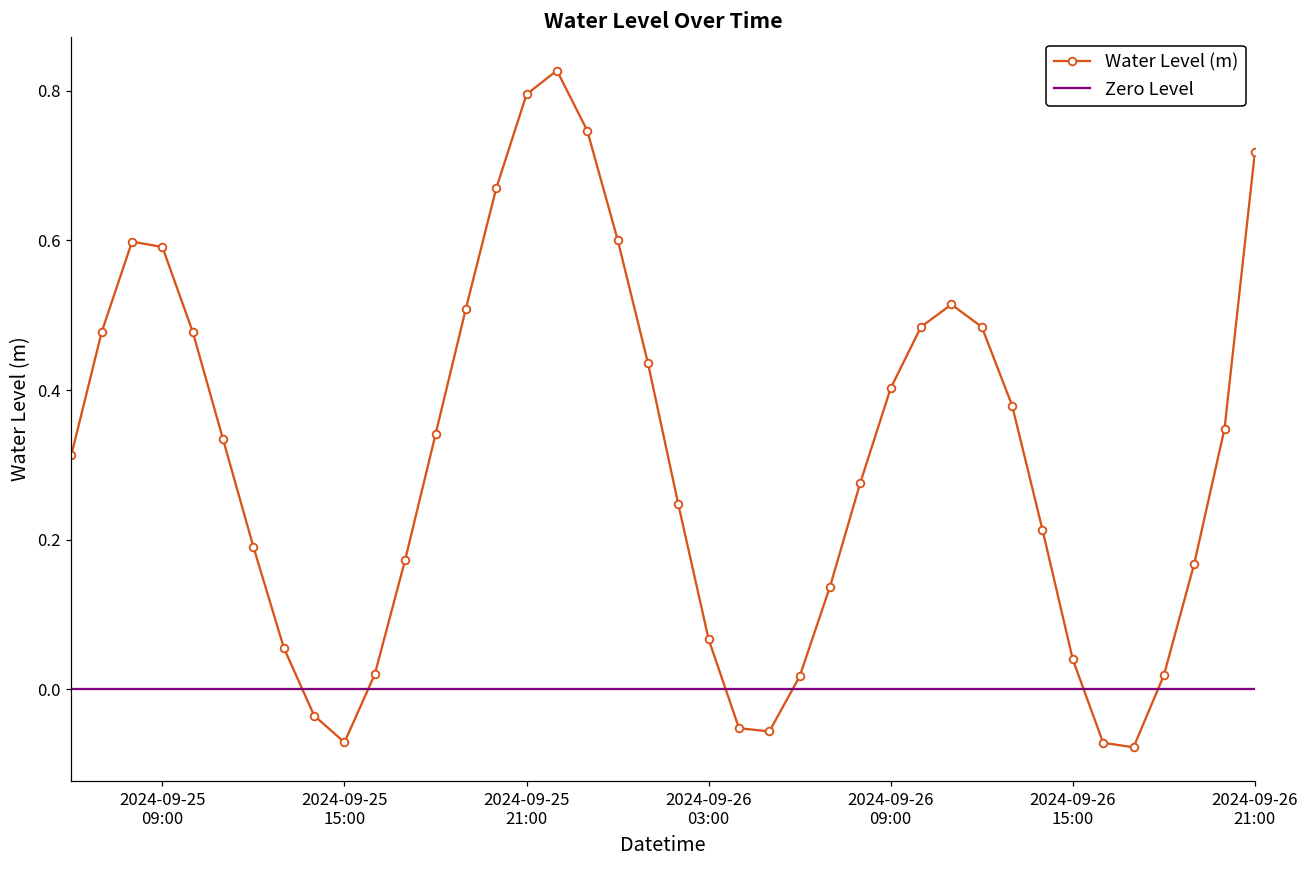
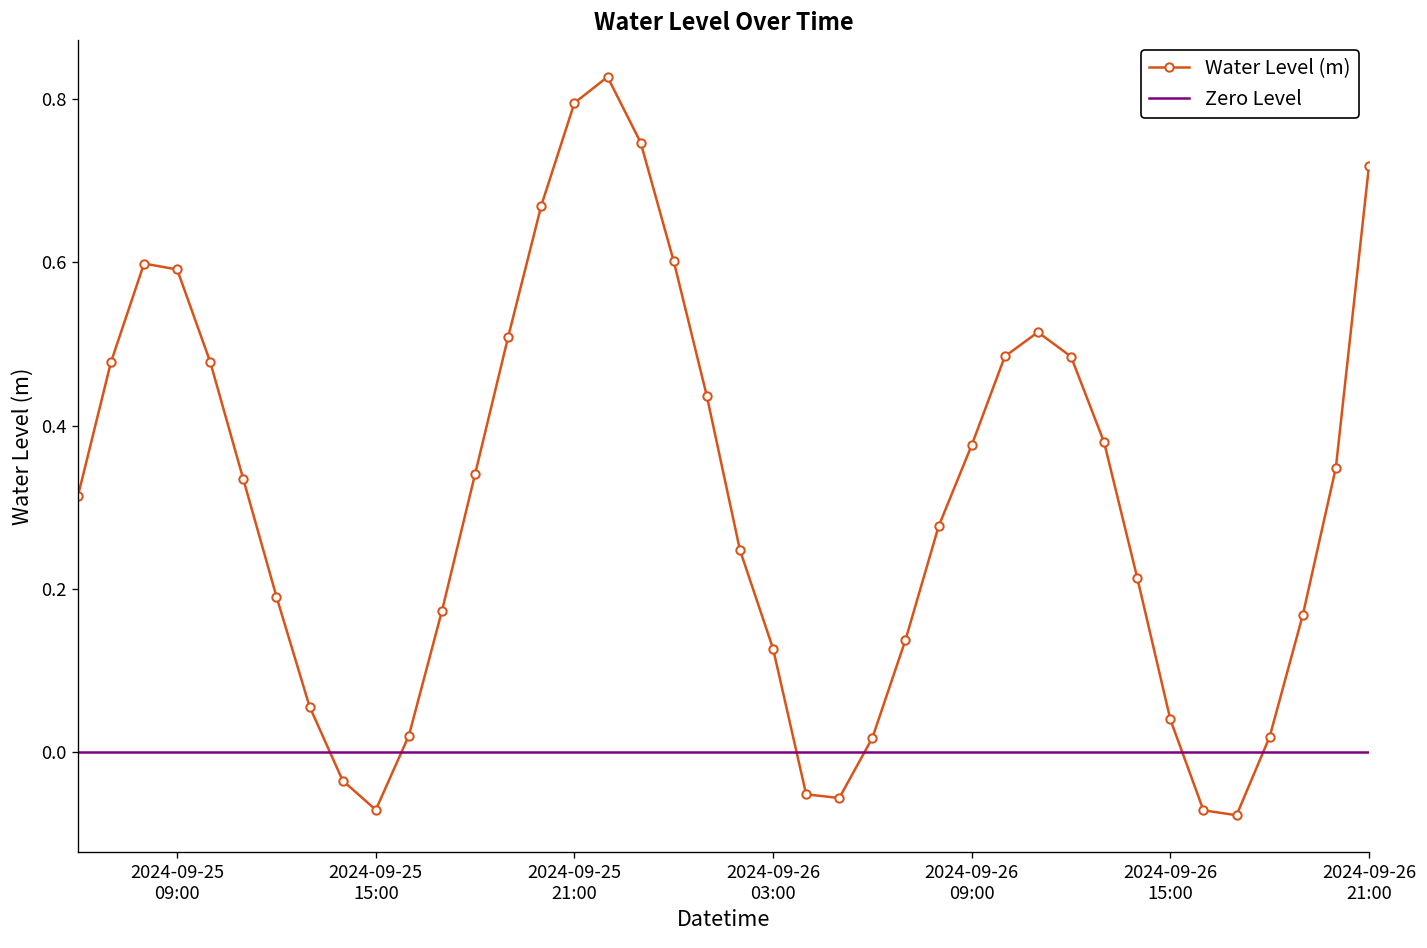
2024-09-26 03:00: 0.07 -> 0.13
2024-09-26 09:00: 0.40 -> 0.38
